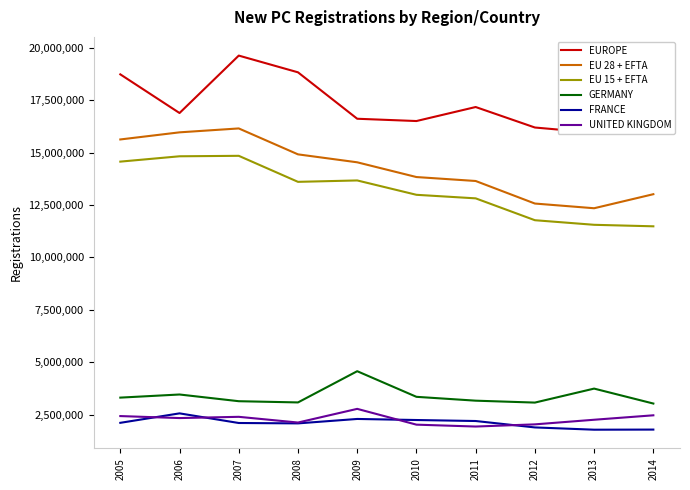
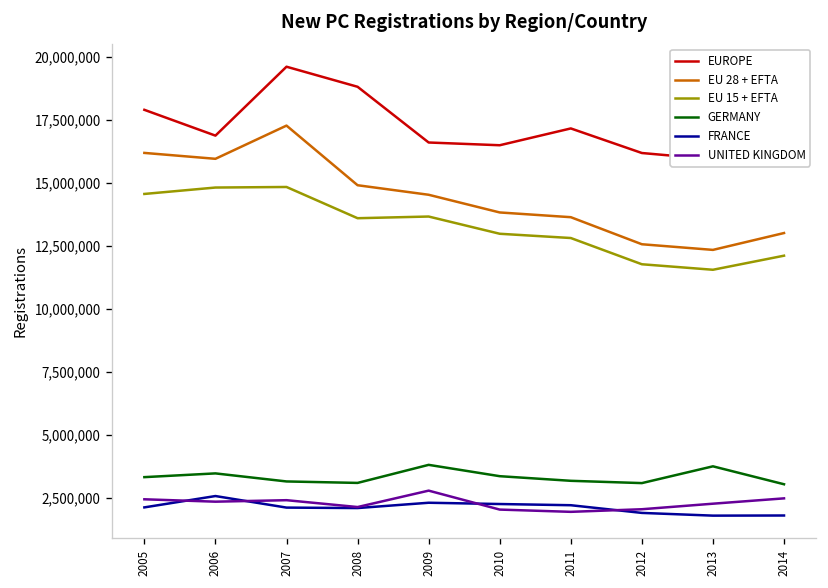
EUROPE, 2005: 18,700,000 -> 17,900,000
EU 28 + EFTA, 2005: 15,600,000 -> 16,200,000
EU 28 + EFTA, 2007: 16,100,000 -> 17,300,000
GERMANY, 2009: 4,600,000 -> 3,800,000
EU 15 + EFTA, 2014: 11,500,000 -> 12,100,000
